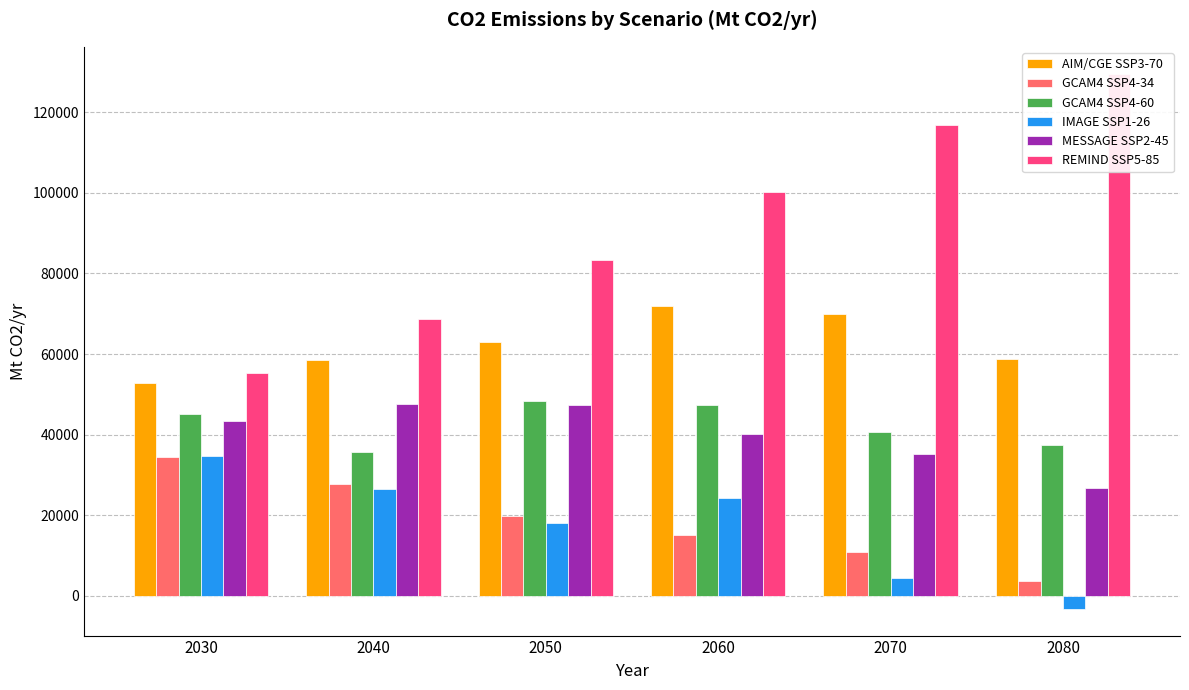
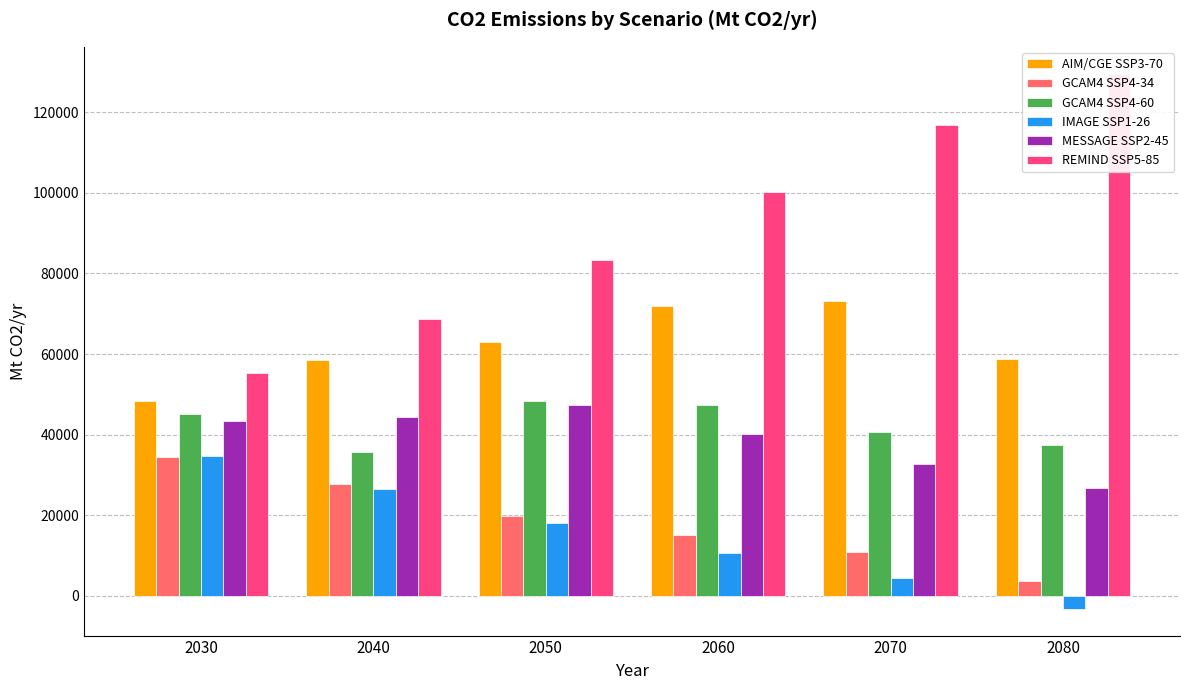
AIM/CGE SSP3-70, 2030: 53000 -> 48000
MESSAGE SSP2-45, 2040: 47000 -> 44000
IMAGE SSP1-26, 2060: 24000 -> 11000
AIM/CGE SSP3-70, 2070: 70000 -> 73000
MESSAGE SSP2-45, 2070: 35000 -> 33000
